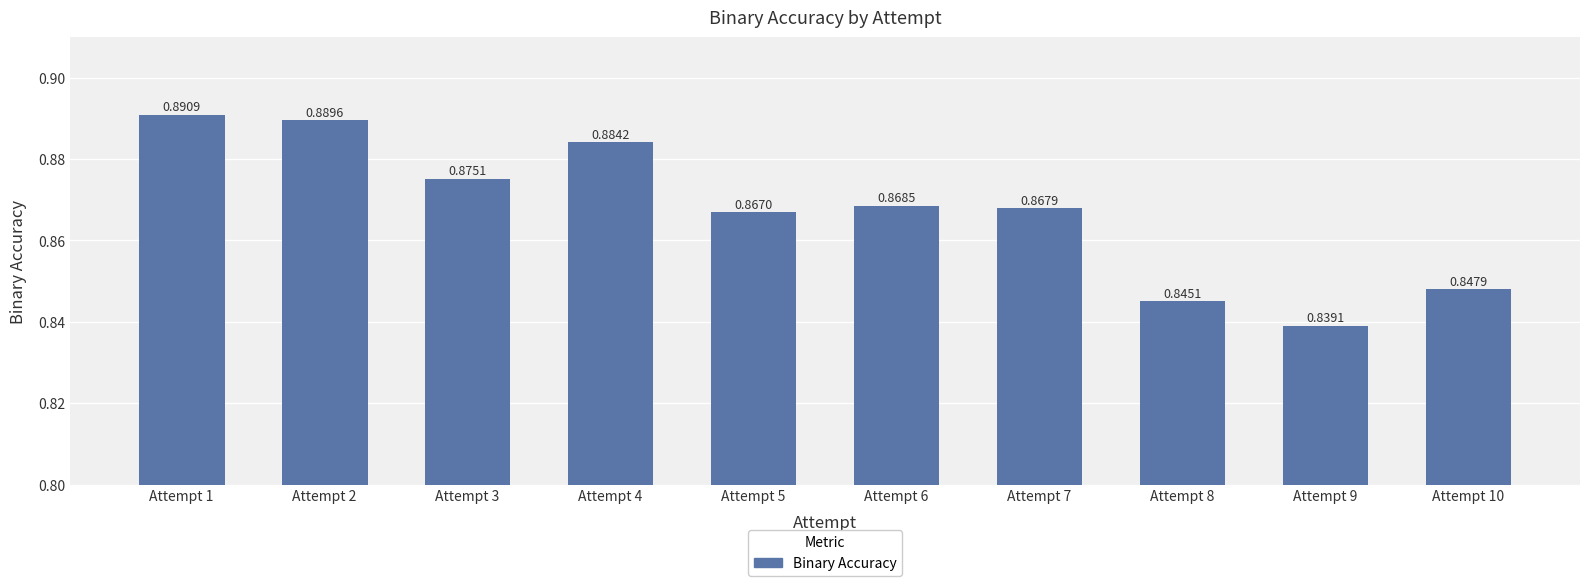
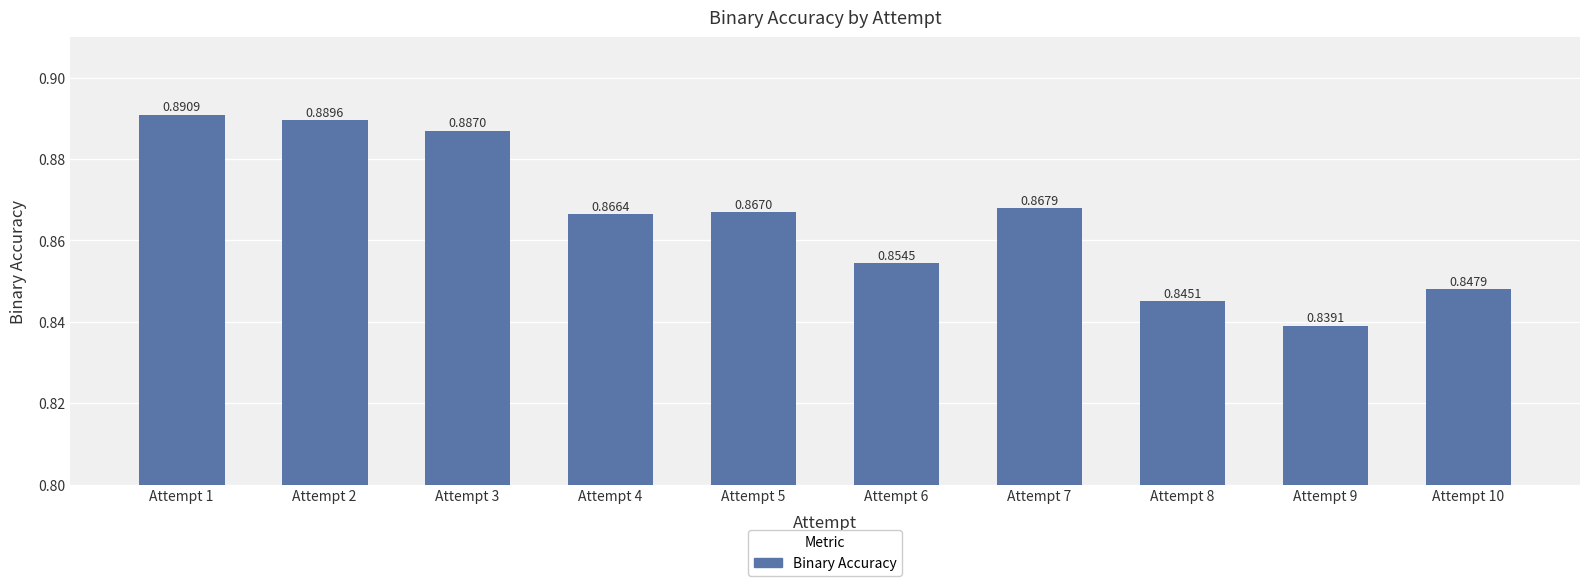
Attempt 3: 0.8751 -> 0.8870
Attempt 4: 0.8842 -> 0.8664
Attempt 6: 0.8685 -> 0.8545
